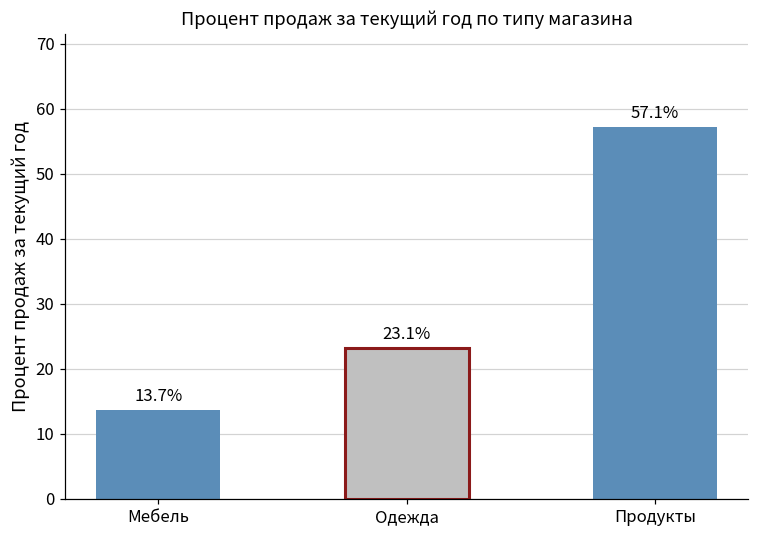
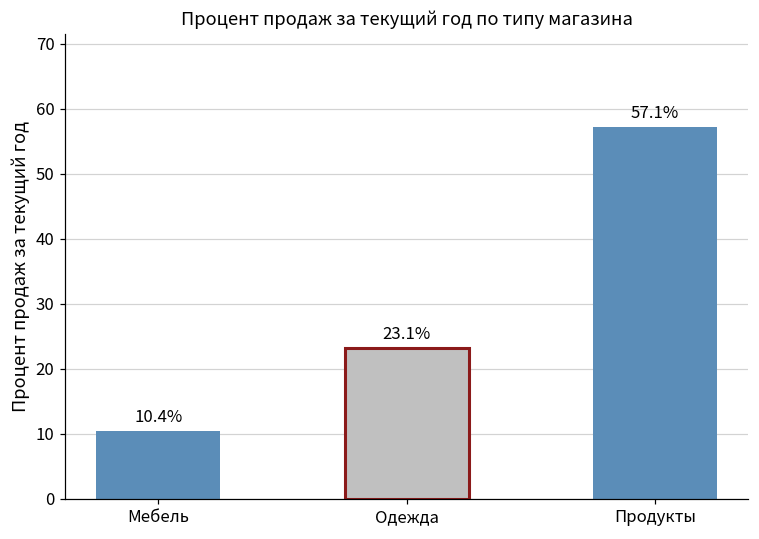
Мебель: 13.7% -> 10.4%
